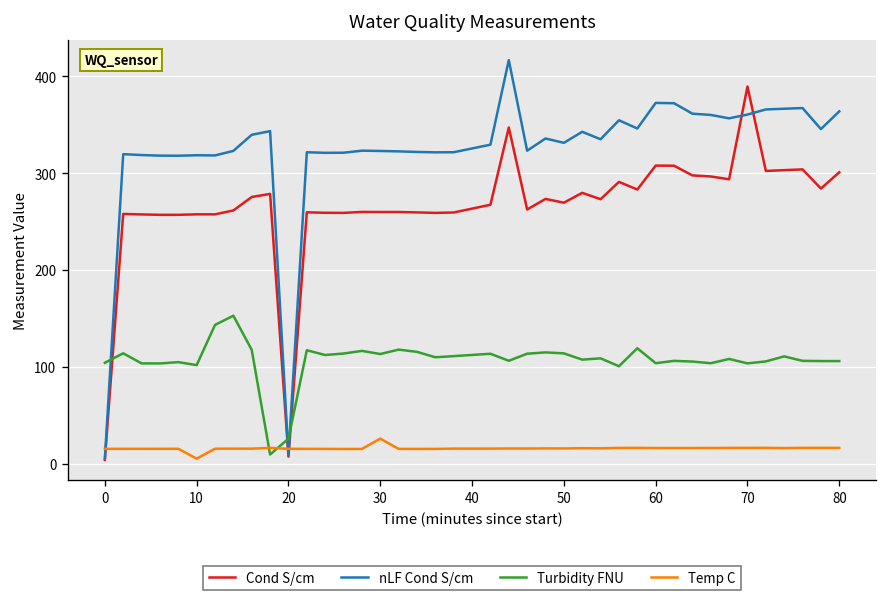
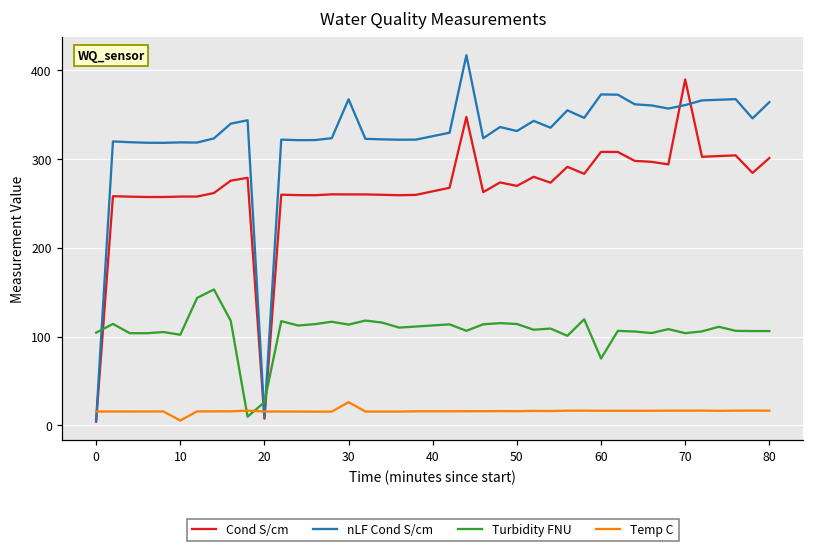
nLF Cond S/cm, 30: 320 -> 370
Turbidity FNU, 60: 100 -> 80
